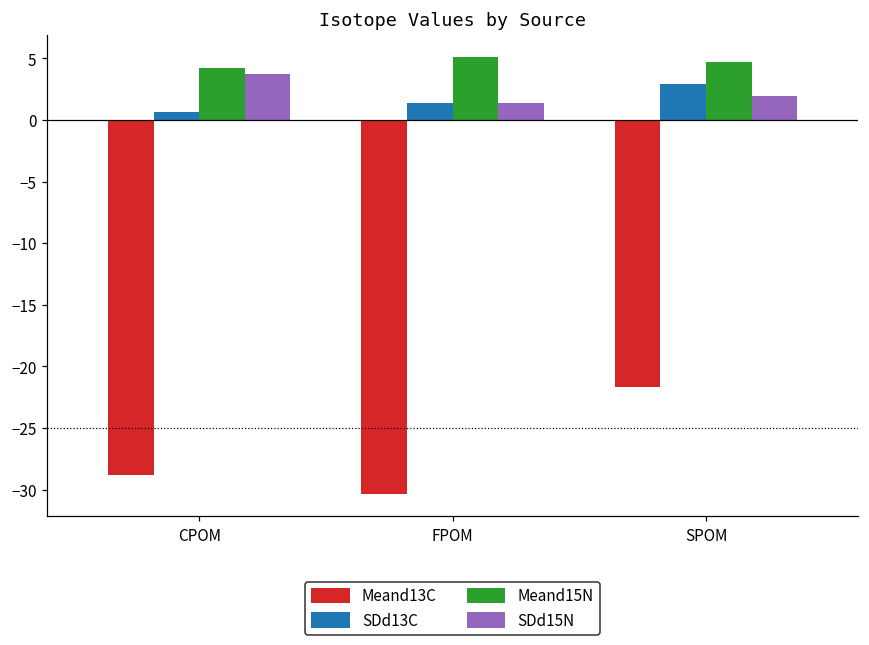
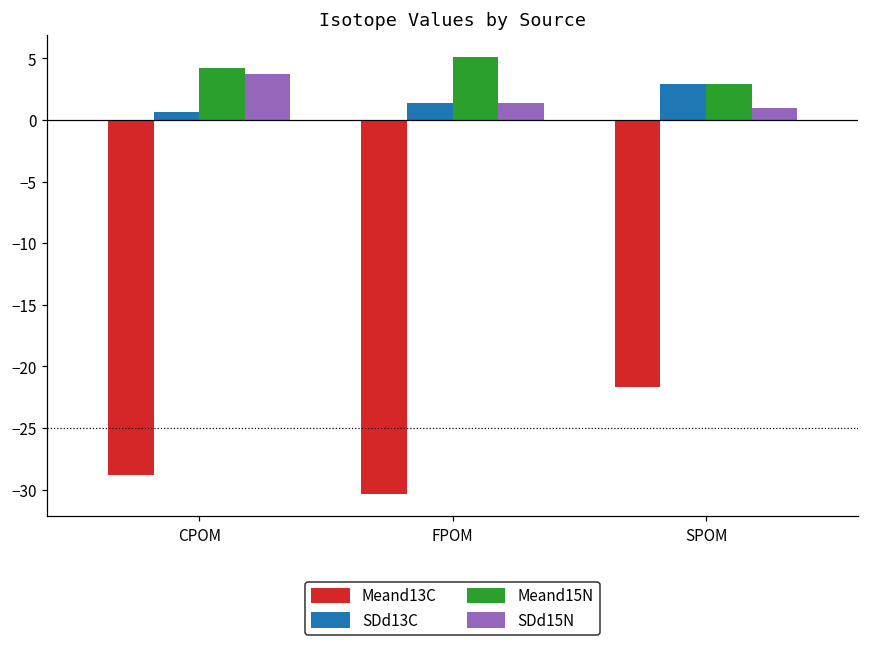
Meand15N, SPOM: 4.7 -> 3.0
SDd15N, SPOM: 1.9 -> 1.0
